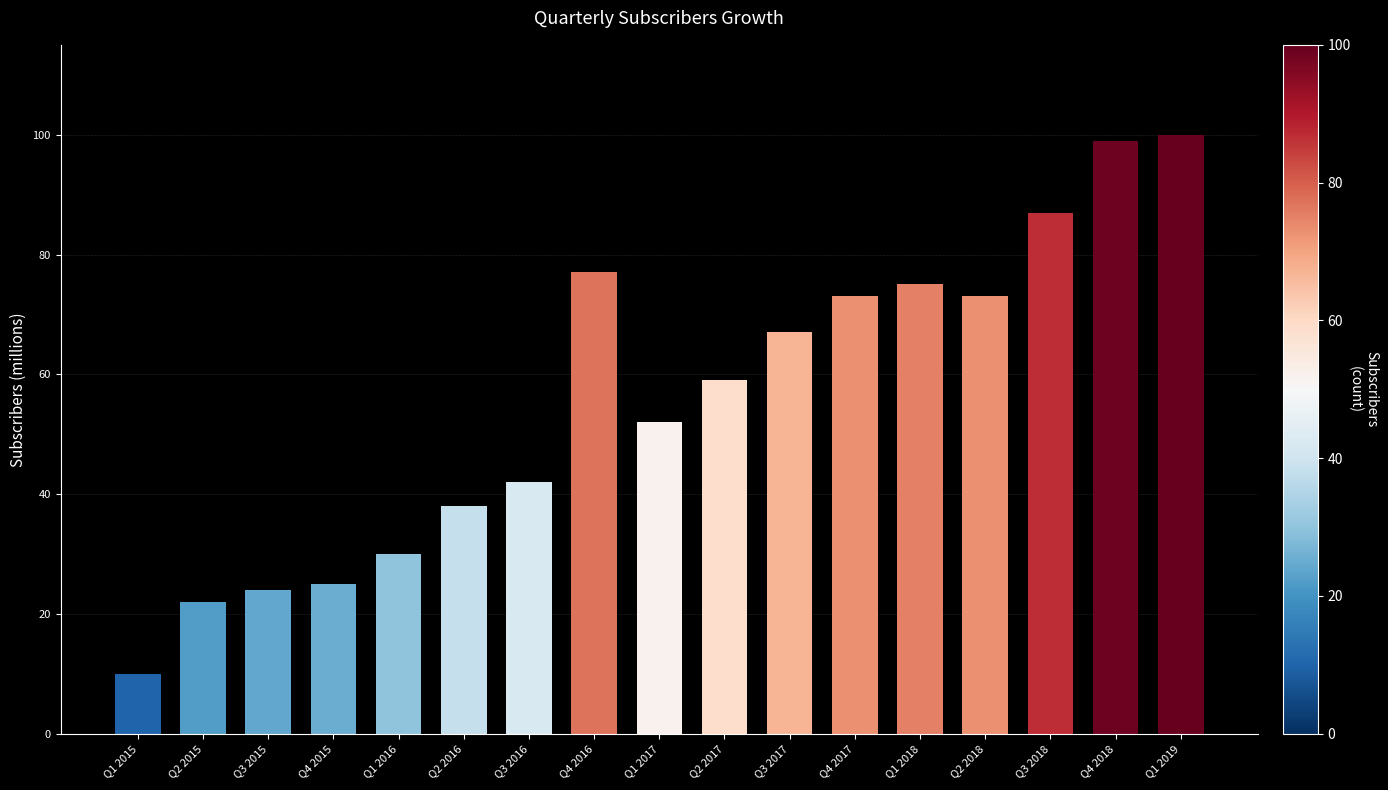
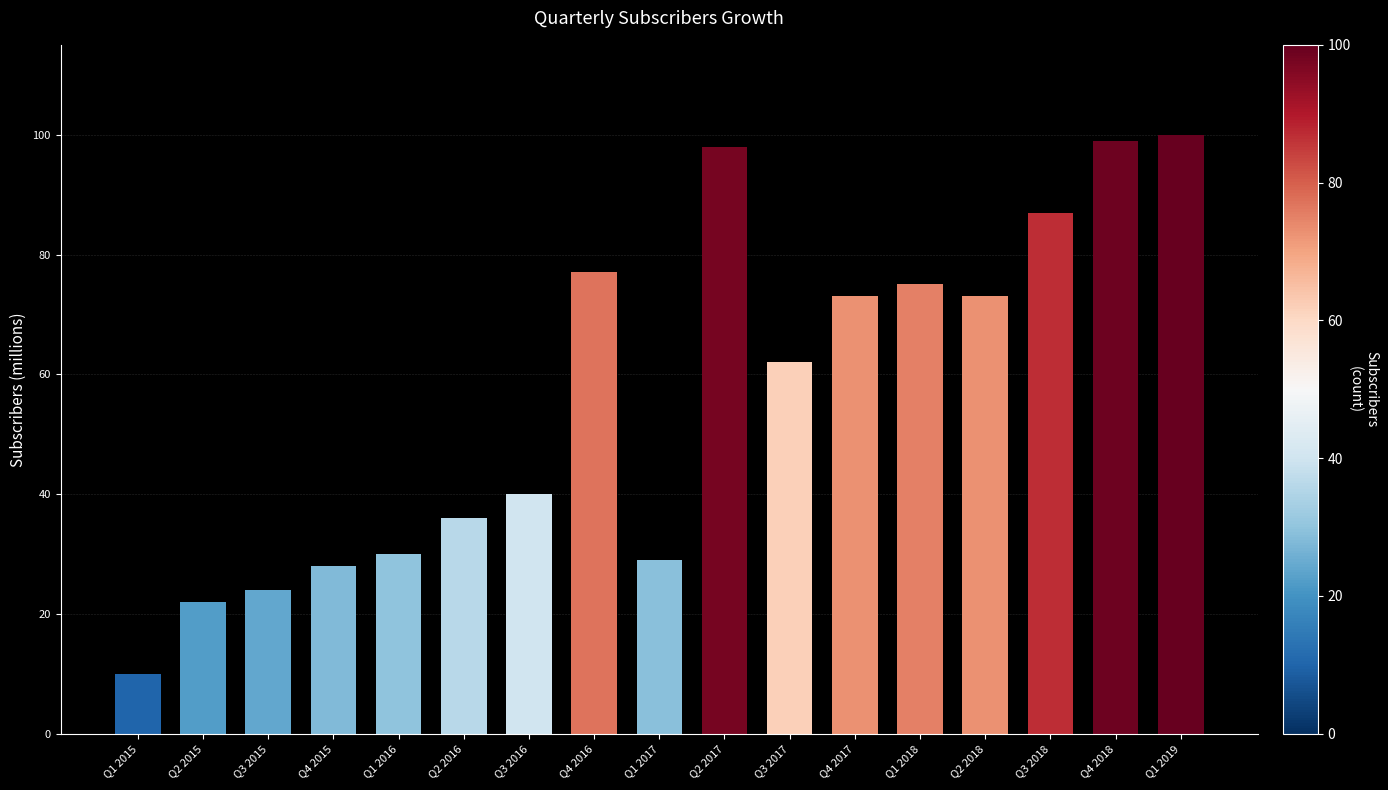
Q4 2015: 25 -> 28
Q2 2016: 38 -> 36
Q3 2016: 42 -> 40
Q1 2017: 52 -> 29
Q2 2017: 59 -> 98
Q3 2017: 67 -> 62
